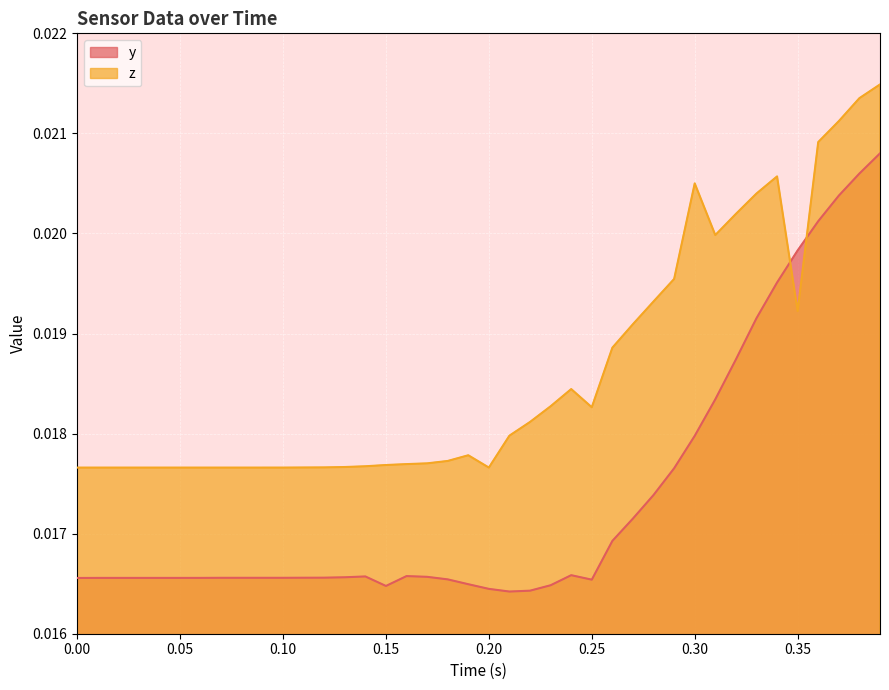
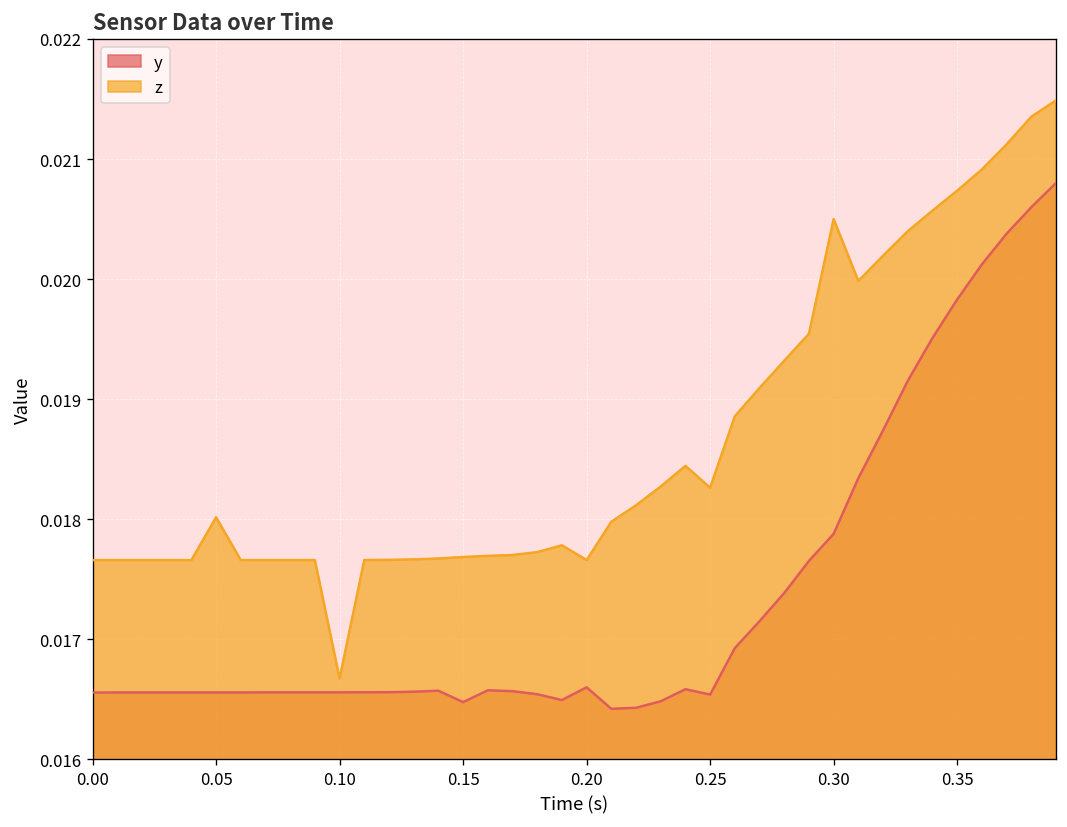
z, 0.05: 0.01766 -> 0.01802
z, 0.10: 0.01766 -> 0.01667
y, 0.20: 0.01645 -> 0.01660
y, 0.30: 0.01798 -> 0.01788
z, 0.35: 0.01923 -> 0.02074
